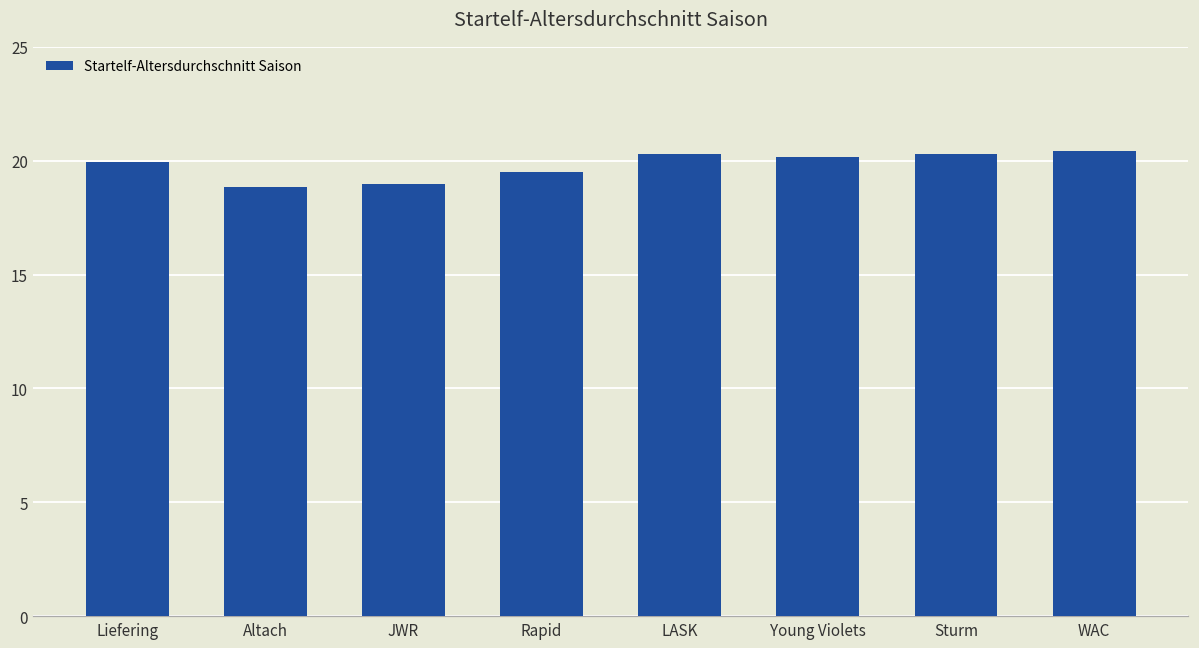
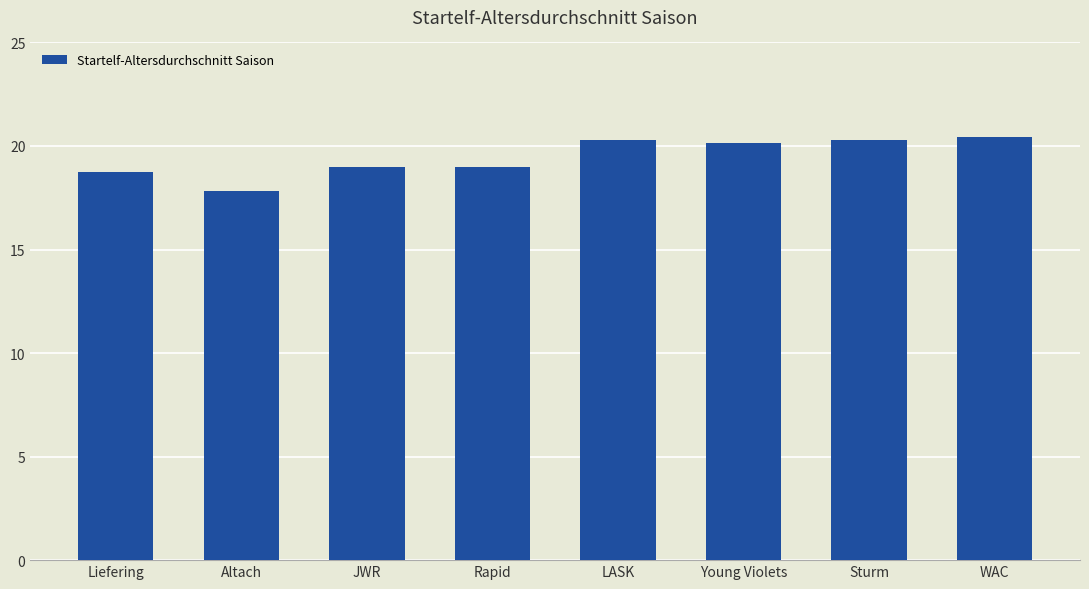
Liefering: 19.9 -> 18.8
Altach: 18.8 -> 17.8
Rapid: 19.5 -> 19.0
